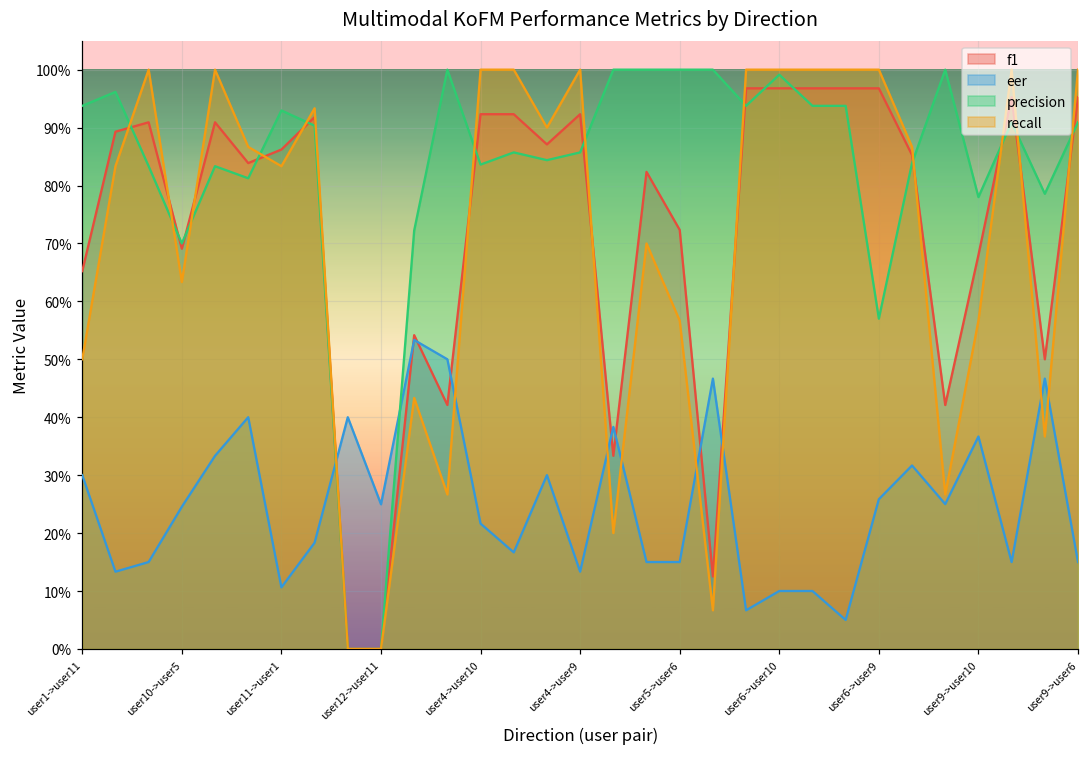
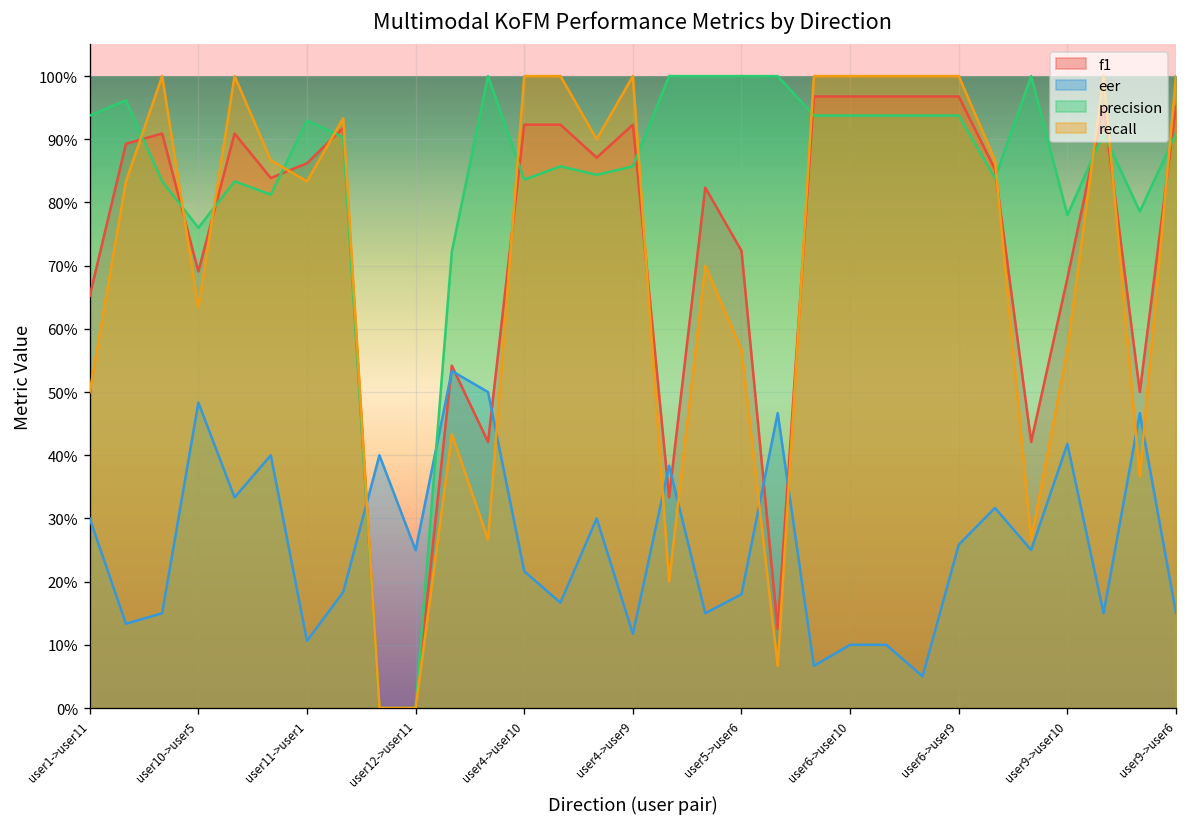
eer, user10->user5: 25% -> 48%
precision, user10->user5: 70% -> 76%
eer, user4->user9: 13% -> 12%
eer, user5->user6: 15% -> 18%
precision, user6->user10: 99% -> 94%
precision, user6->user9: 57% -> 94%
eer, user9->user10: 37% -> 42%
